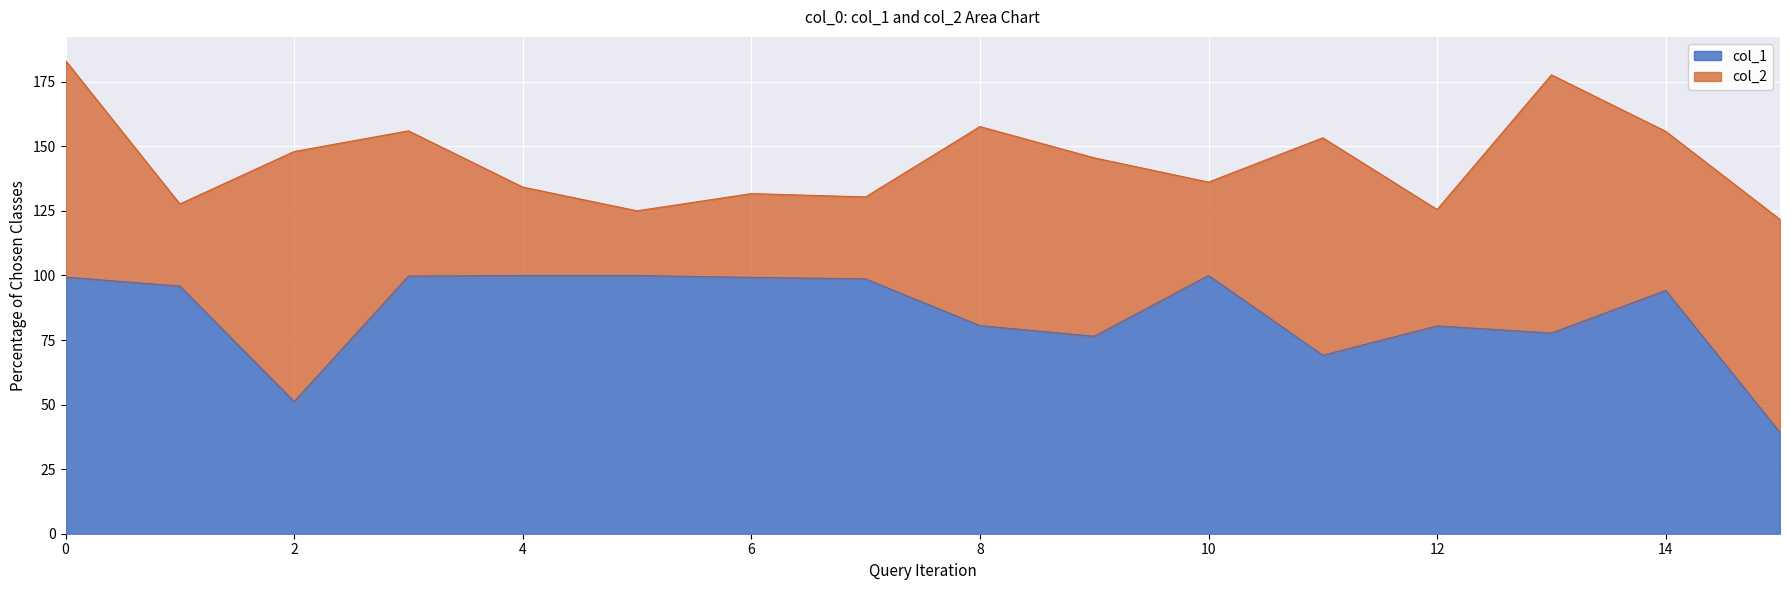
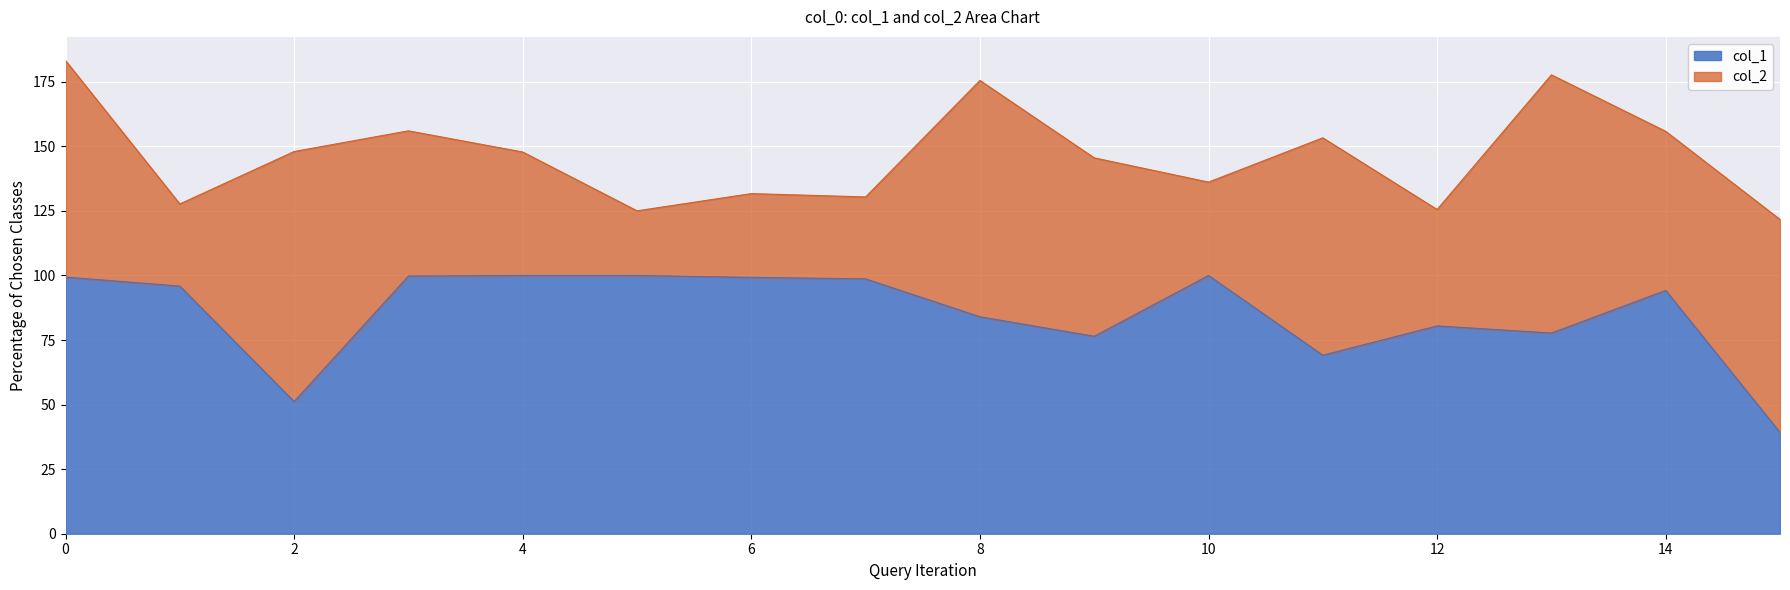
col_2, 4: 34 -> 48
col_1, 8: 81 -> 84
col_2, 8: 77 -> 92
